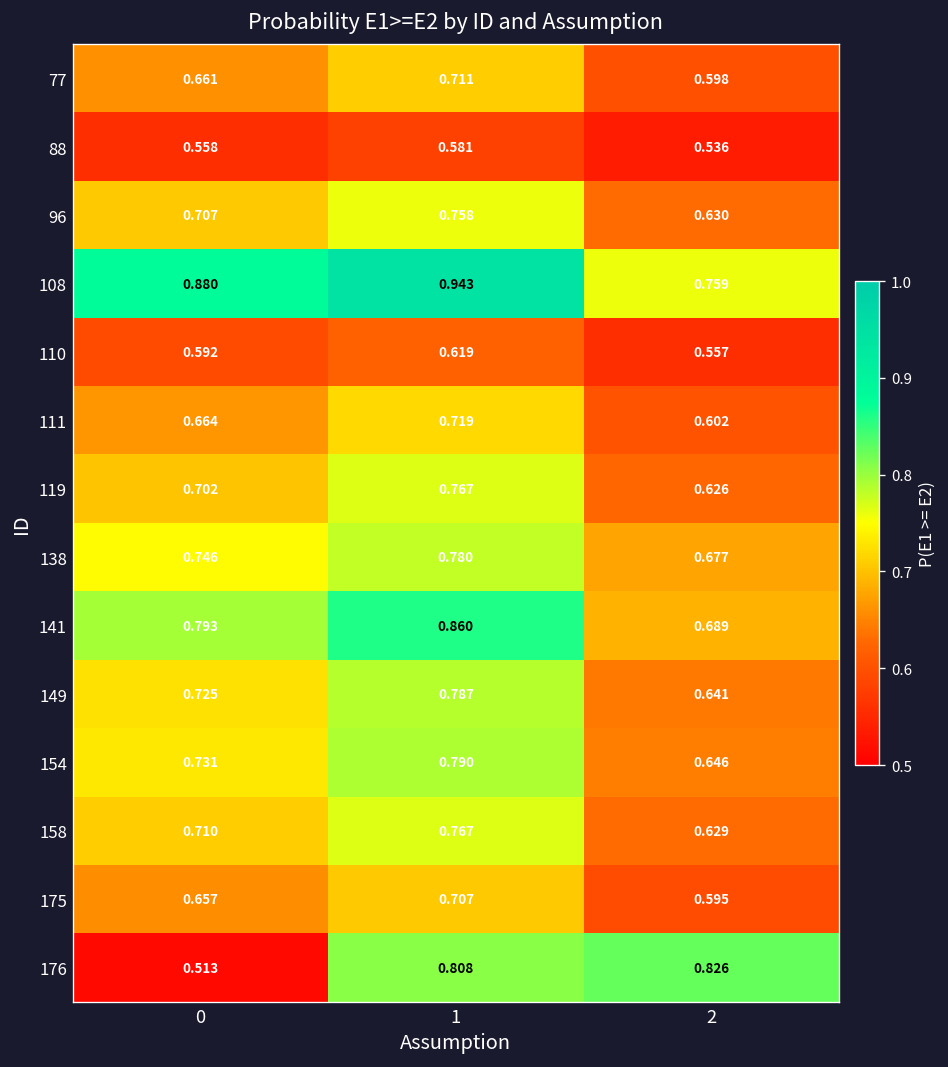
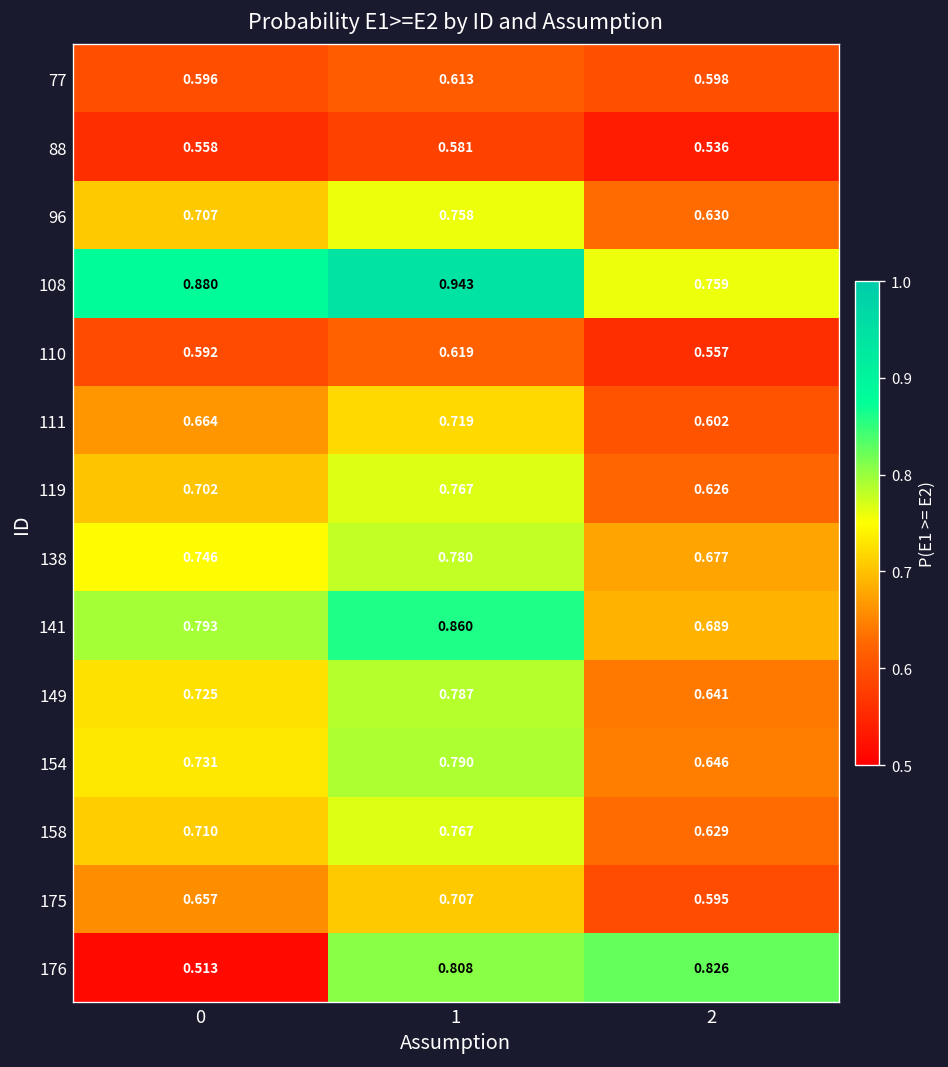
77, 0: 0.661 -> 0.596
77, 1: 0.711 -> 0.613
